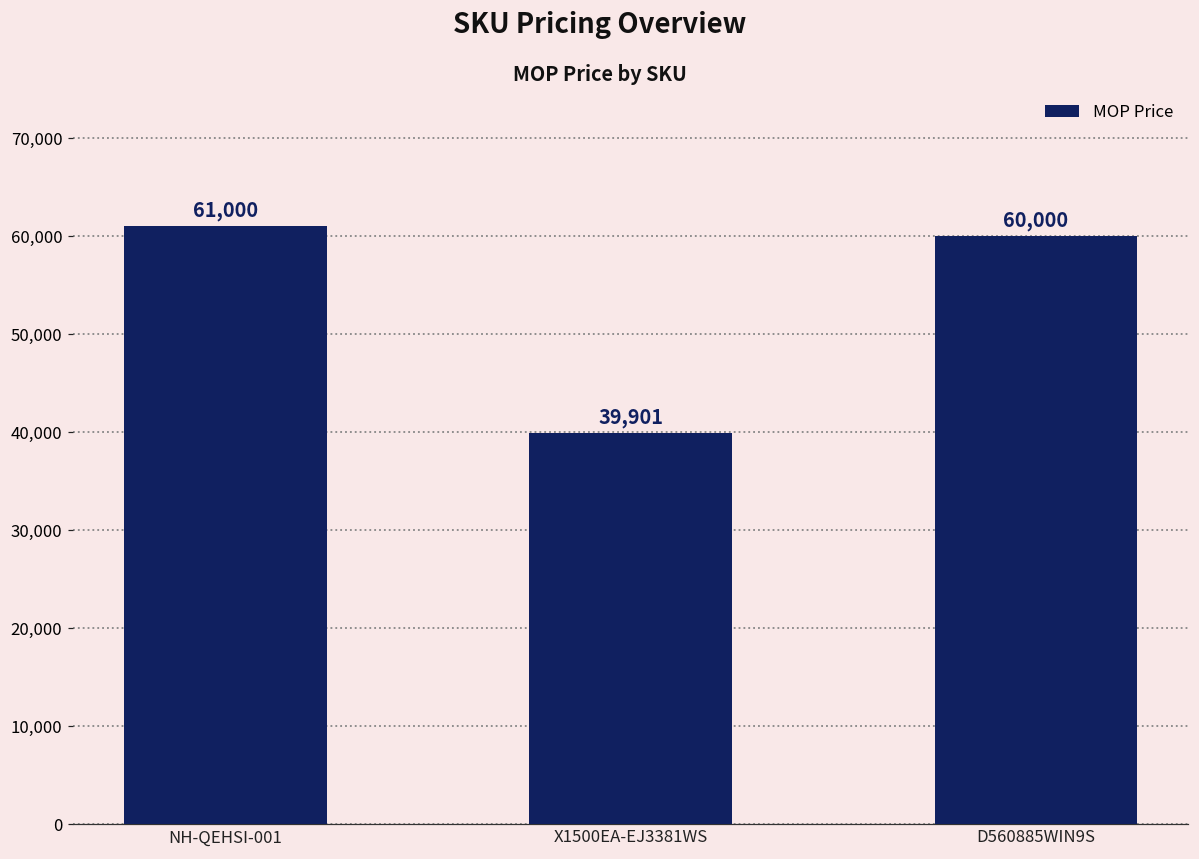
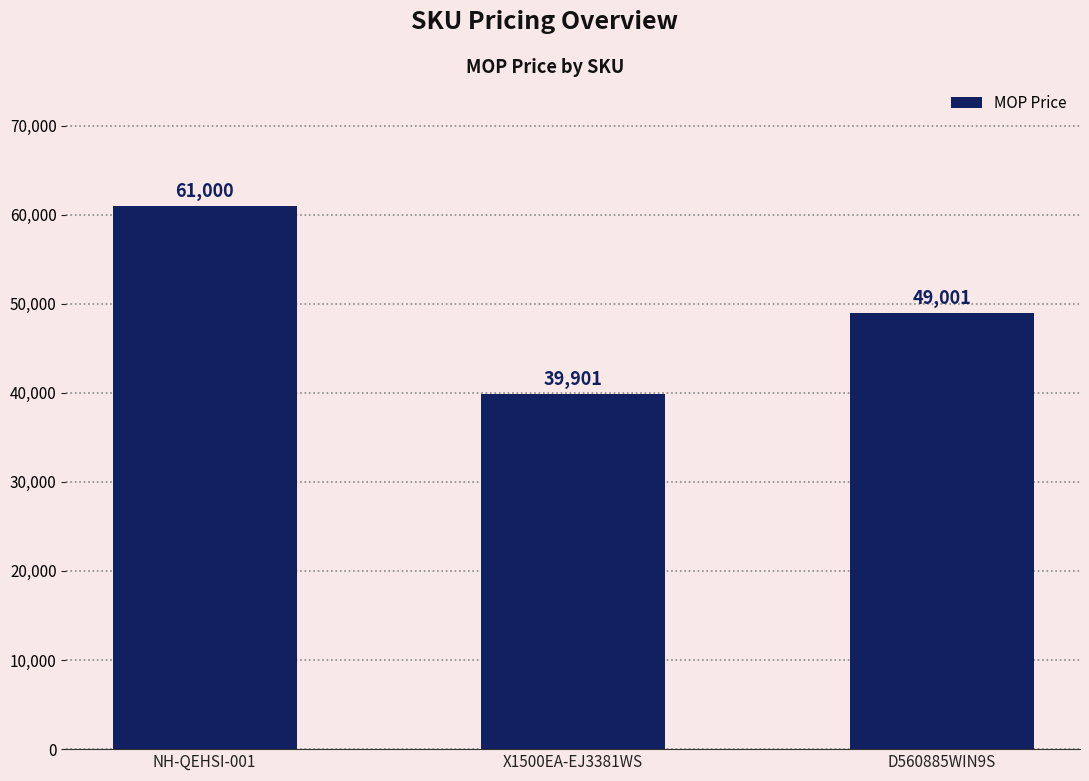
D560885WIN9S: 60,000 -> 49,001
